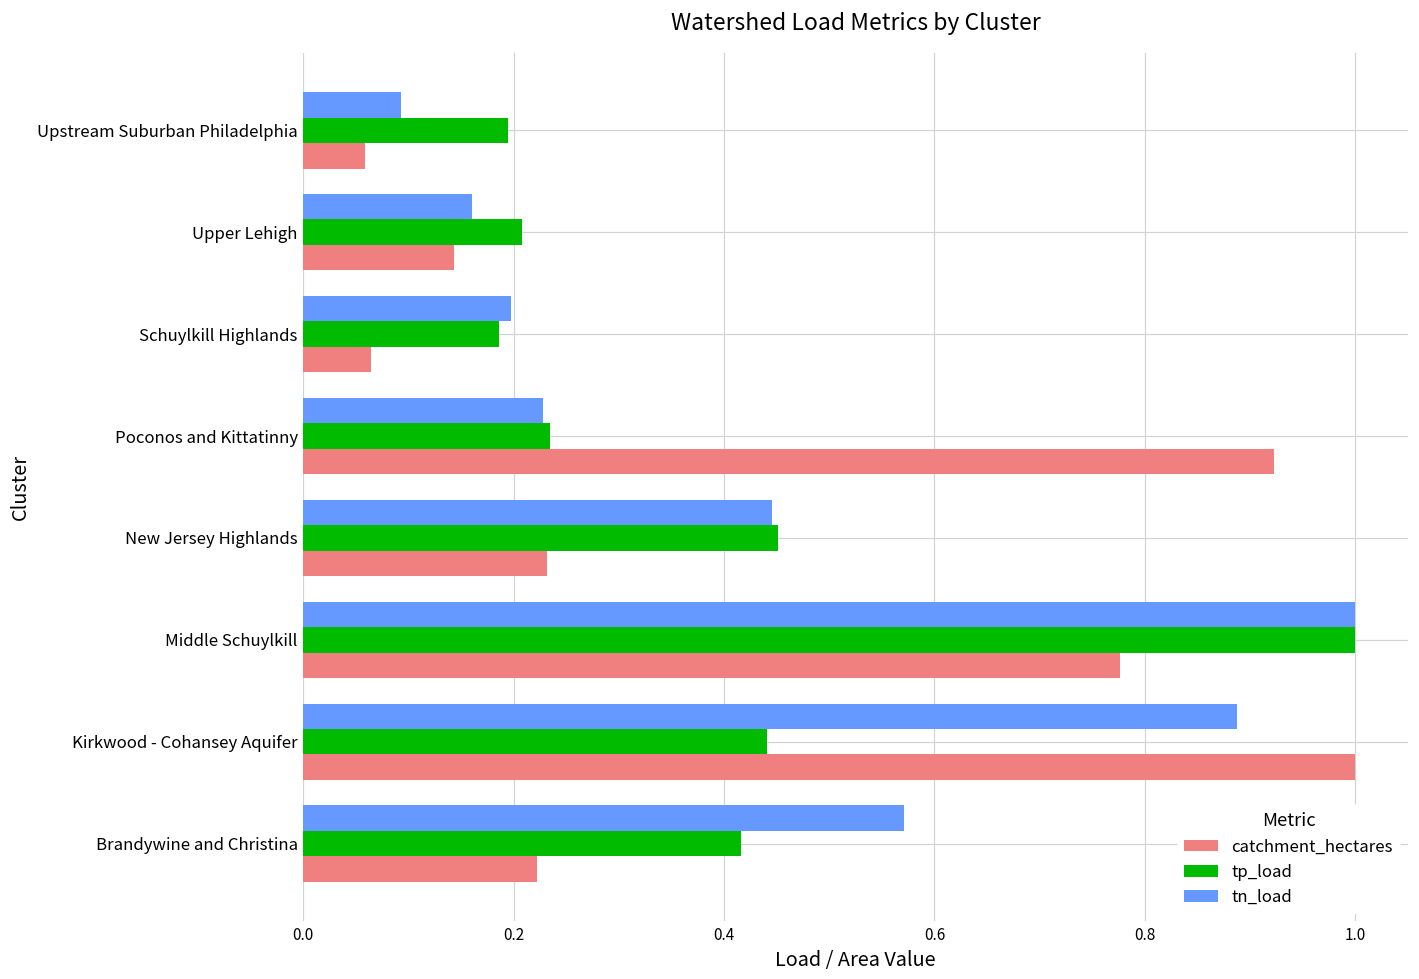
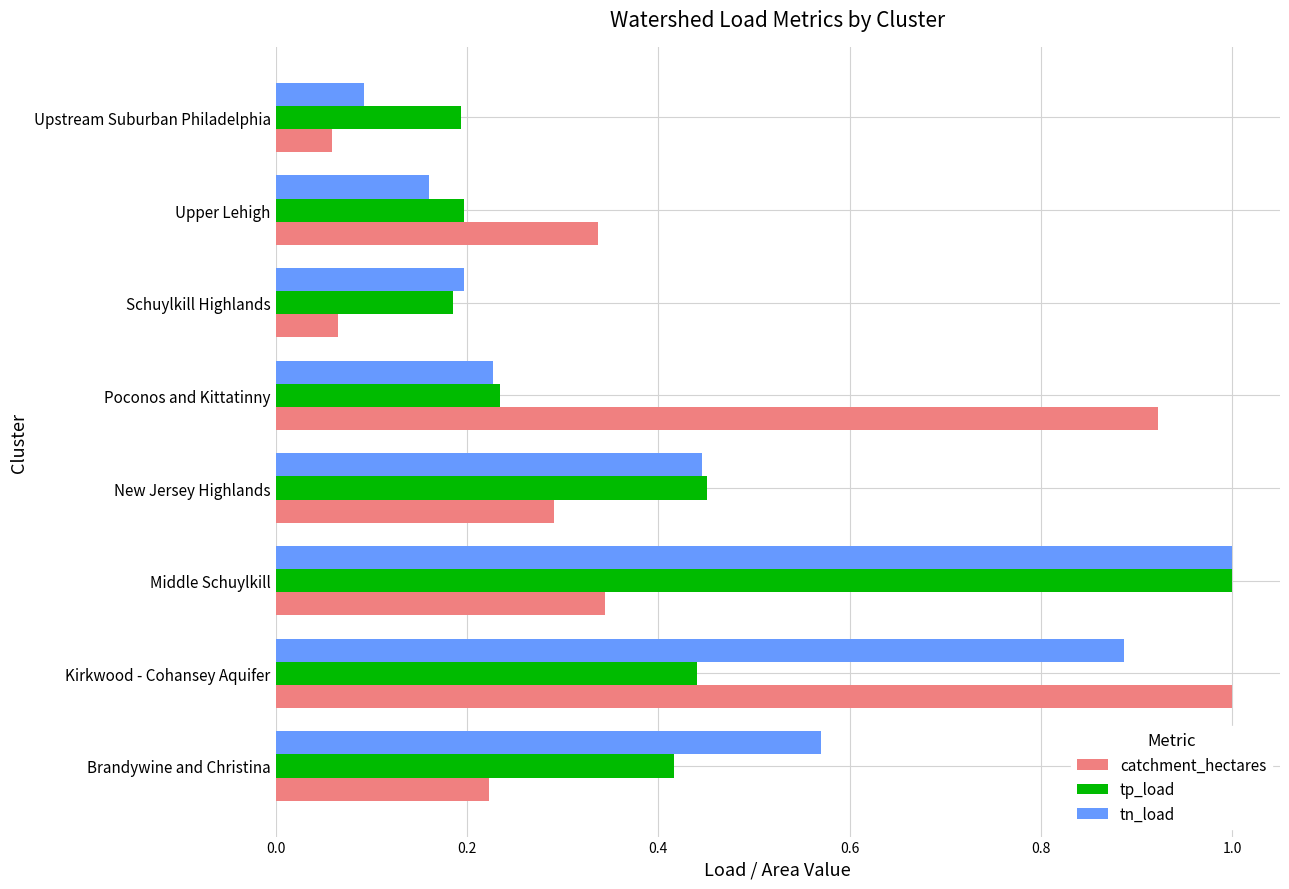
tp_load, Upper Lehigh: 0.21 -> 0.20
catchment_hectares, Upper Lehigh: 0.14 -> 0.34
catchment_hectares, New Jersey Highlands: 0.23 -> 0.29
catchment_hectares, Middle Schuylkill: 0.78 -> 0.34
